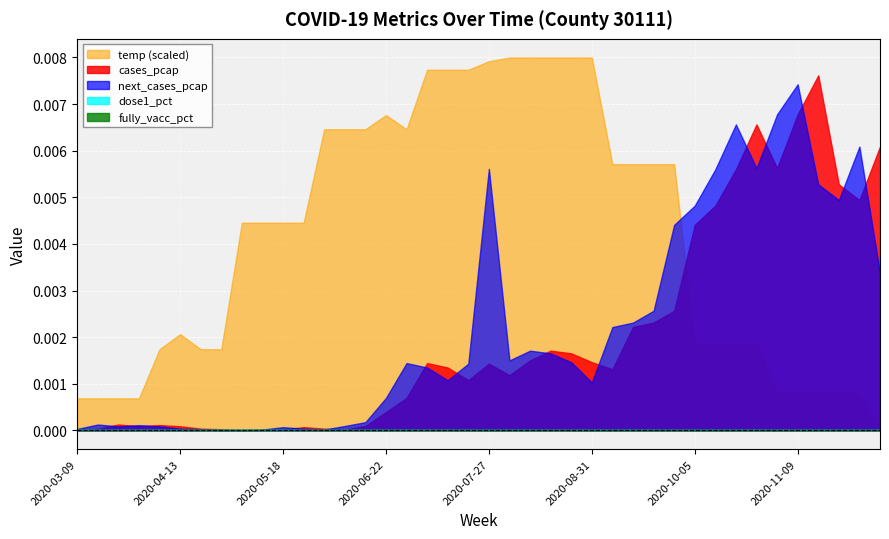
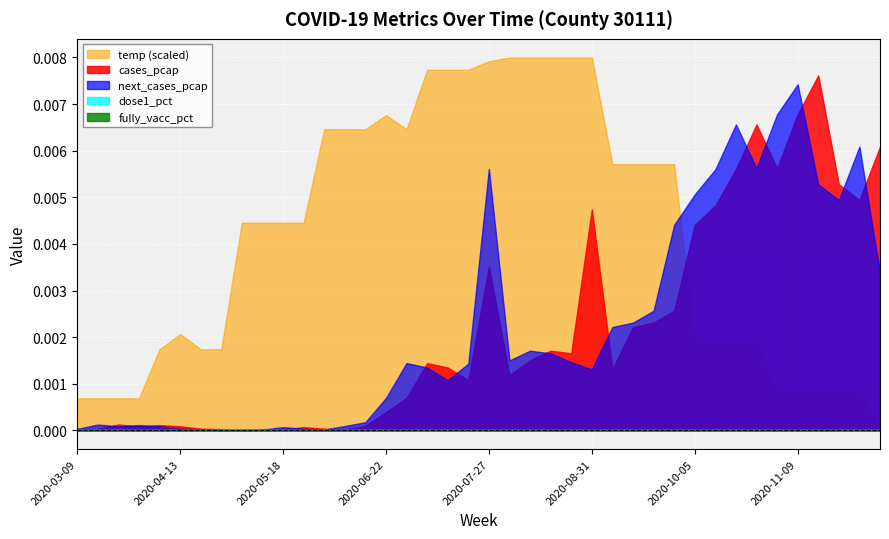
cases_pcap, 2020-07-27: 0.0014 -> 0.0035
cases_pcap, 2020-08-31: 0.0015 -> 0.0047
next_cases_pcap, 2020-08-31: 0.0010 -> 0.0013
next_cases_pcap, 2020-10-05: 0.0048 -> 0.0051
